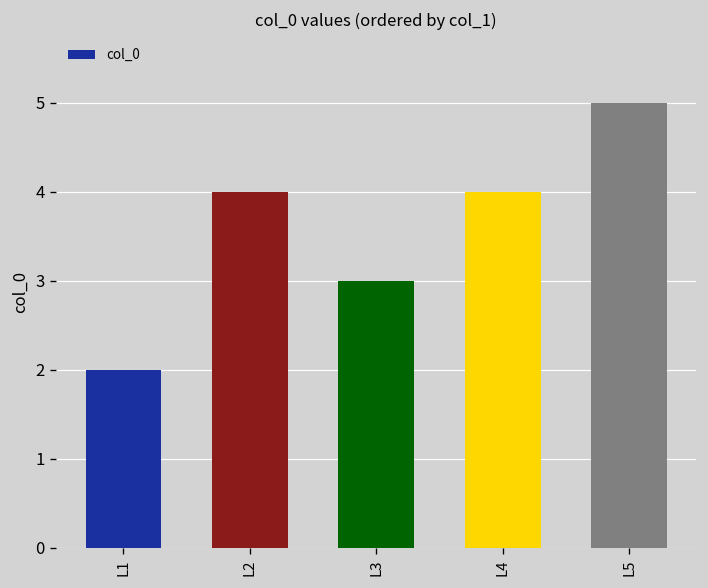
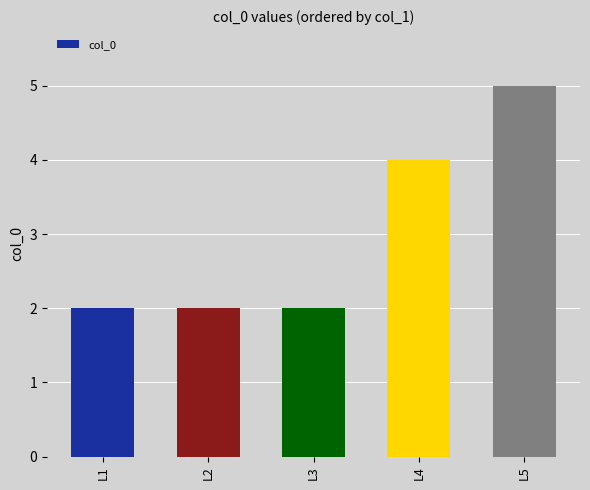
L2: 4 -> 2
L3: 3 -> 2
